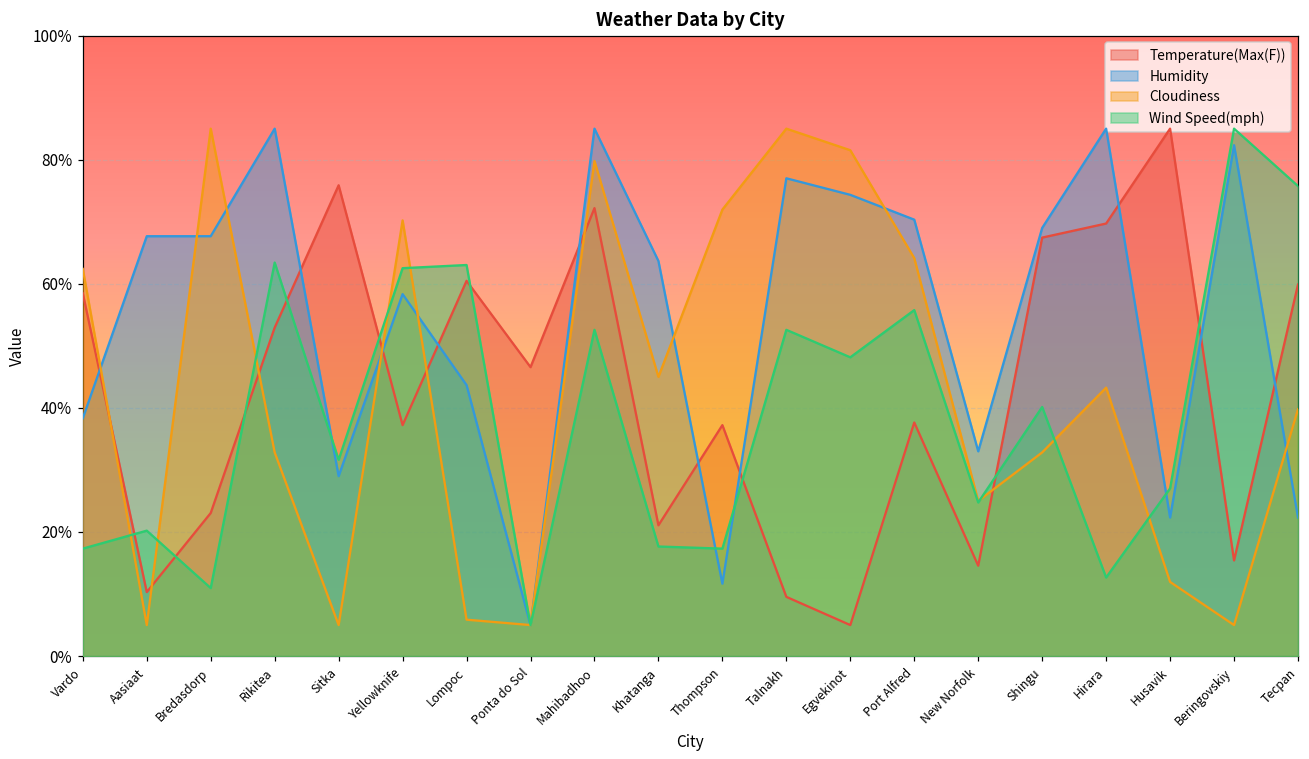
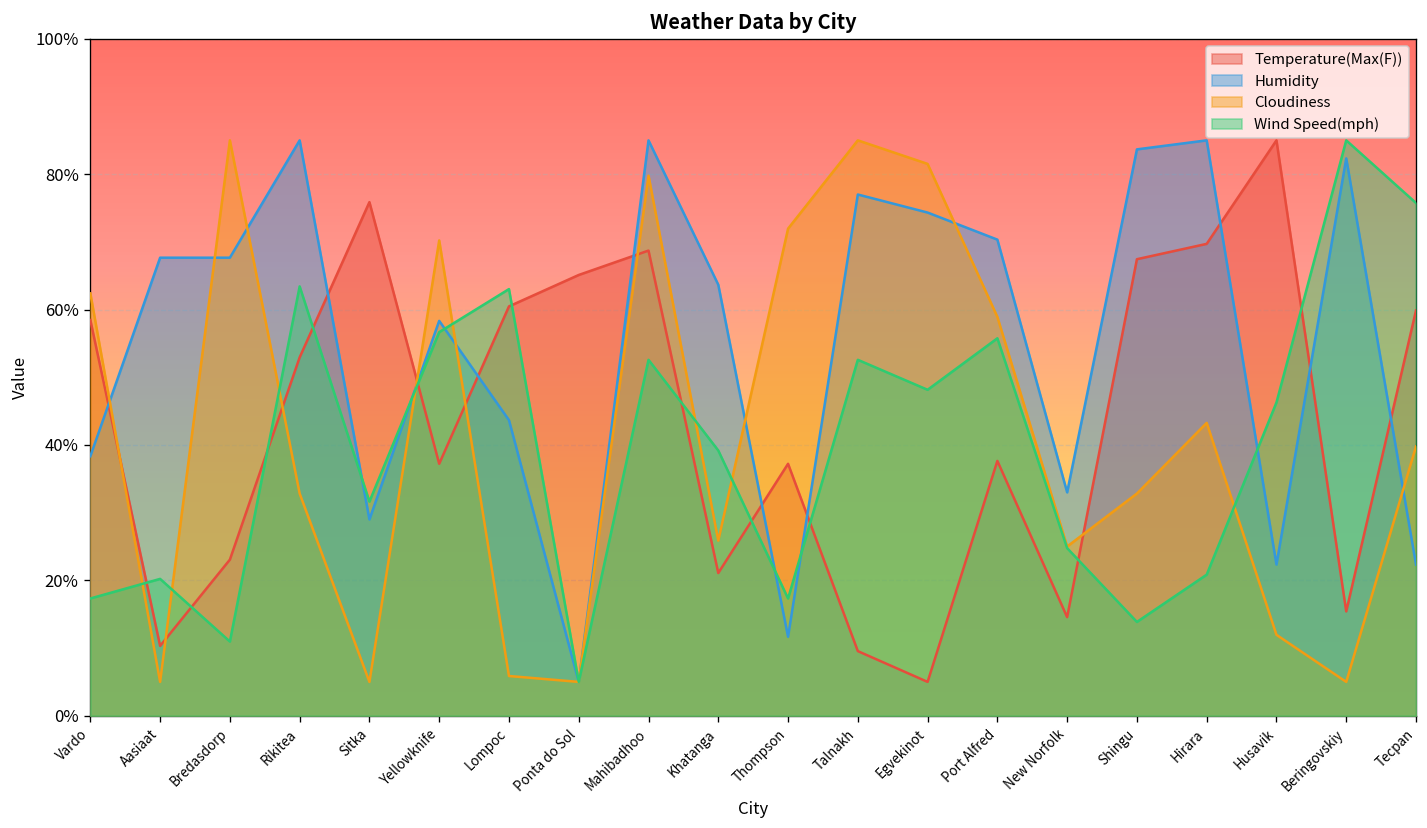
Wind Speed(mph), Yellowknife: 63% -> 57%
Temperature(Max(F)), Ponta do Sol: 47% -> 65%
Temperature(Max(F)), Mahibadhoo: 72% -> 69%
Cloudiness, Khatanga: 45% -> 26%
Wind Speed(mph), Khatanga: 18% -> 39%
Cloudiness, Port Alfred: 64% -> 59%
Humidity, Shingu: 69% -> 84%
Wind Speed(mph), Shingu: 40% -> 14%
Wind Speed(mph), Hirara: 13% -> 21%
Wind Speed(mph), Husavik: 27% -> 46%
